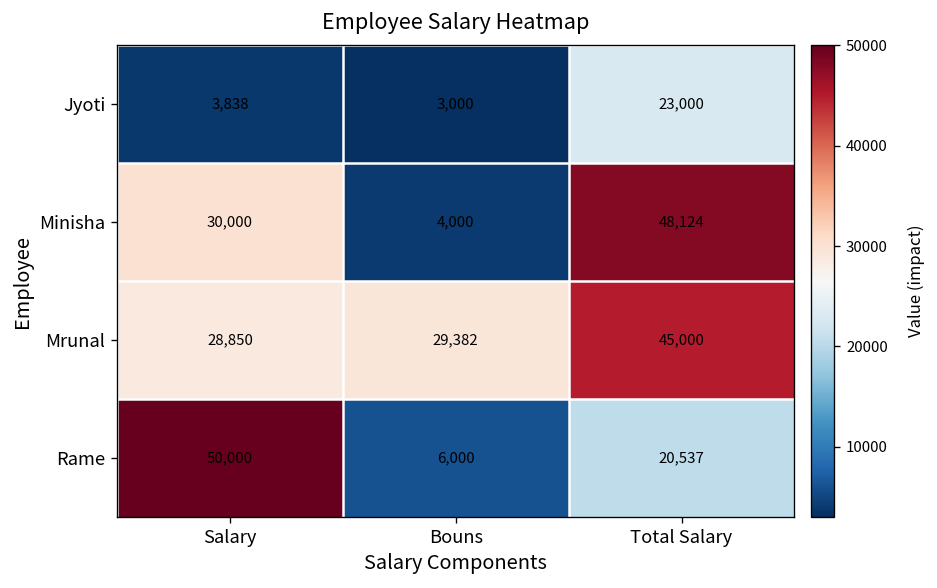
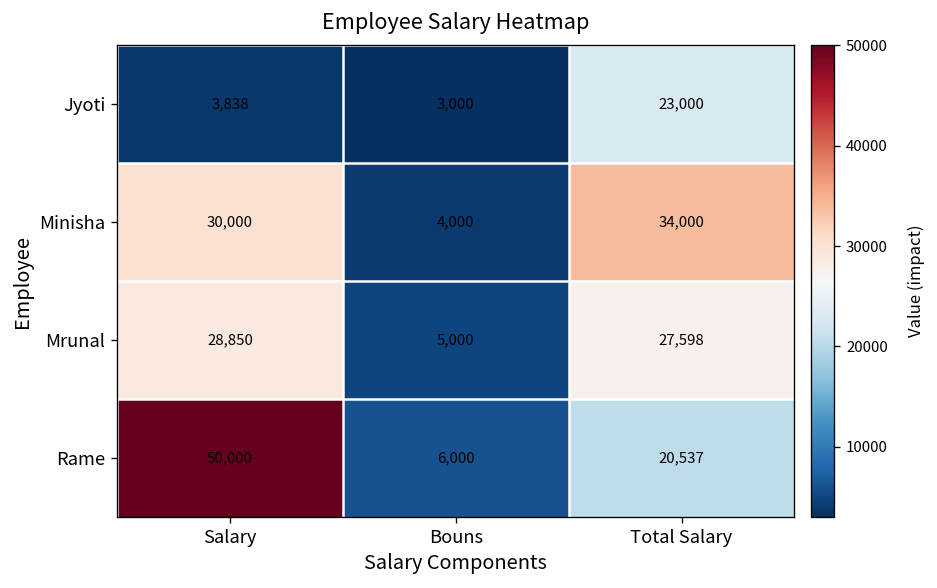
Minisha, Total Salary: 48,124 -> 34,000
Mrunal, Bouns: 29,382 -> 5,000
Mrunal, Total Salary: 45,000 -> 27,598
